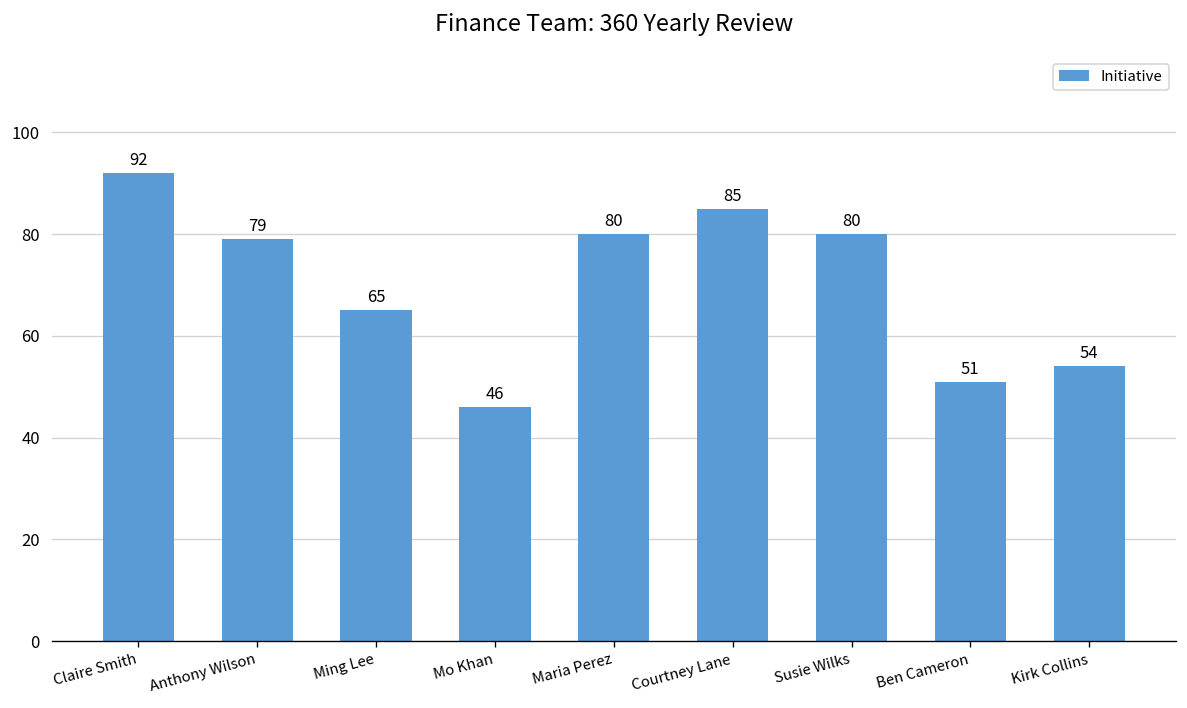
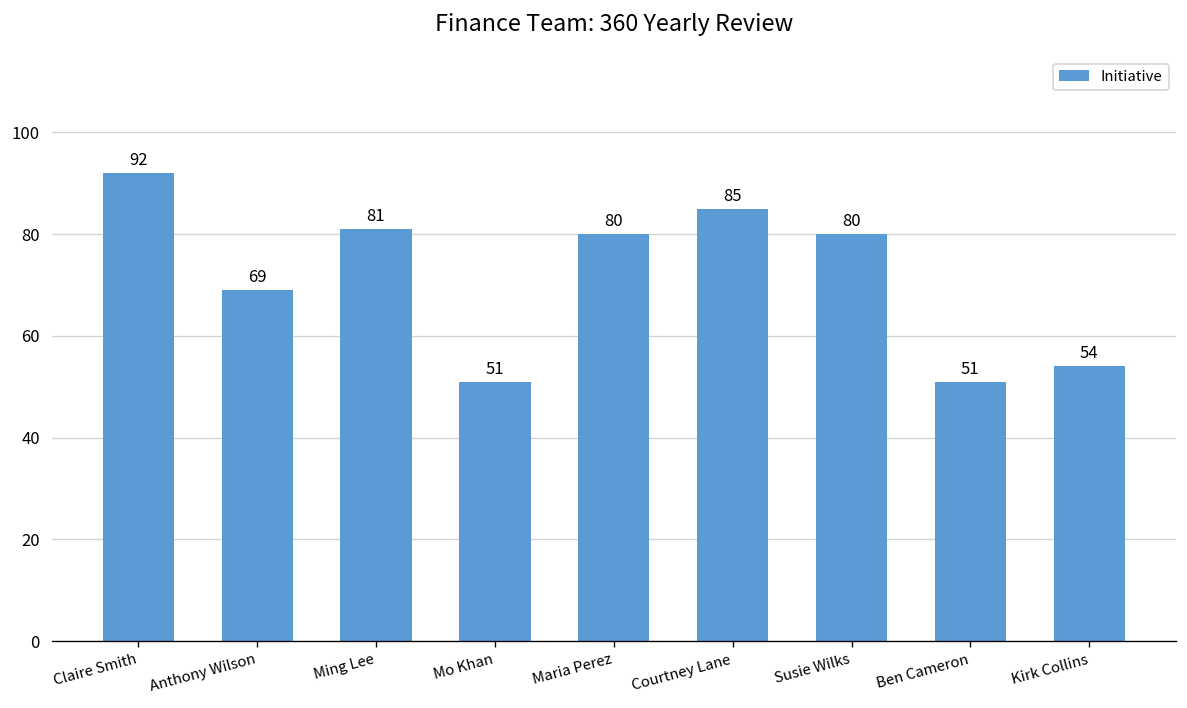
Anthony Wilson: 79 -> 69
Ming Lee: 65 -> 81
Mo Khan: 46 -> 51
